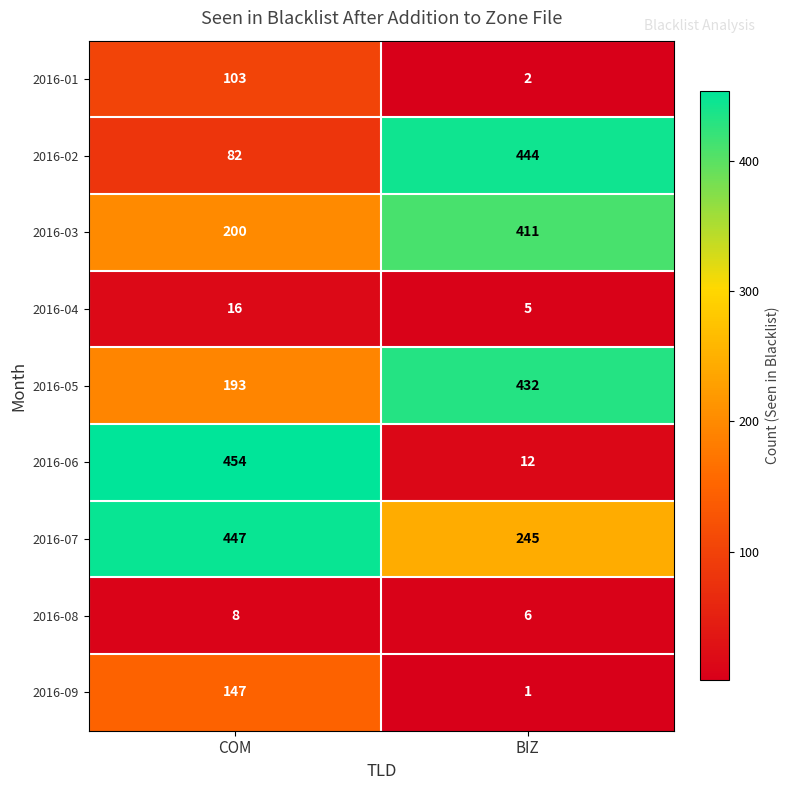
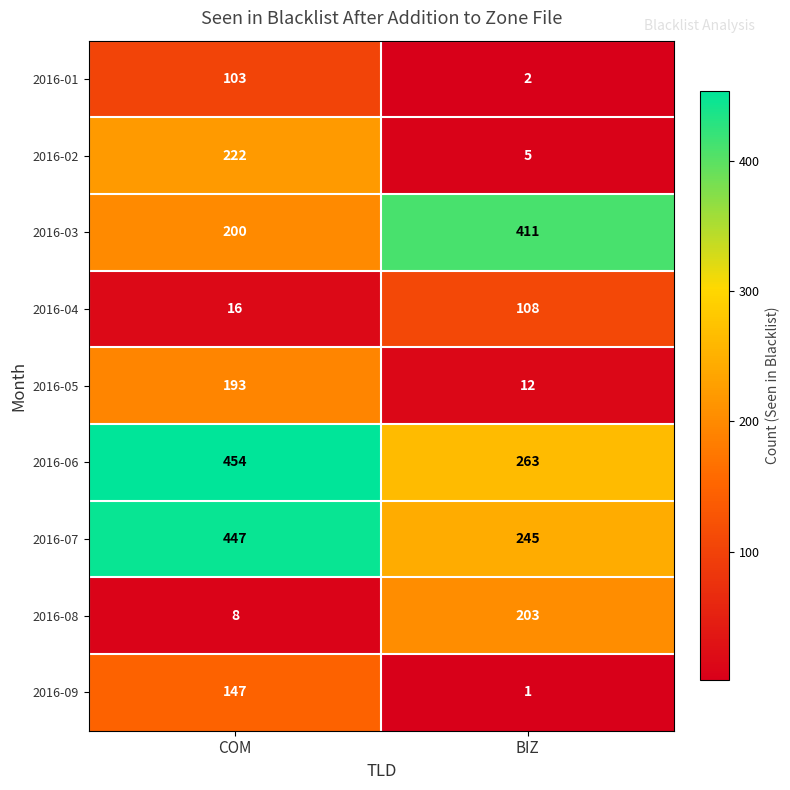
2016-02, COM: 82 -> 222
2016-02, BIZ: 444 -> 5
2016-04, BIZ: 5 -> 108
2016-05, BIZ: 432 -> 12
2016-06, BIZ: 12 -> 263
2016-08, BIZ: 6 -> 203
